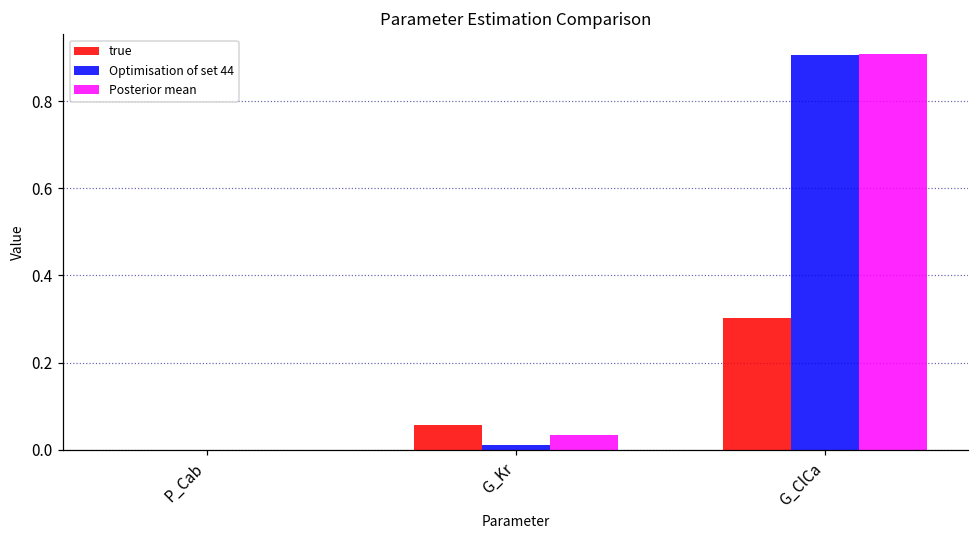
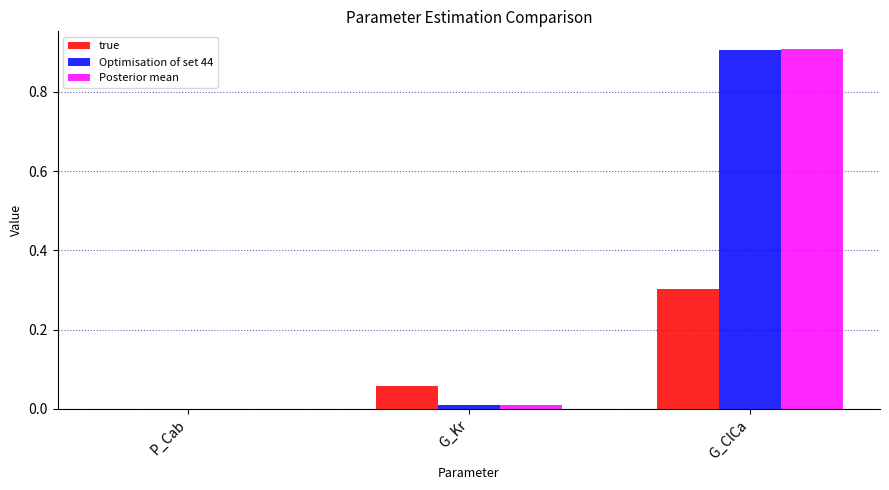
Posterior mean, G_Kr: 0.03 -> 0.01
